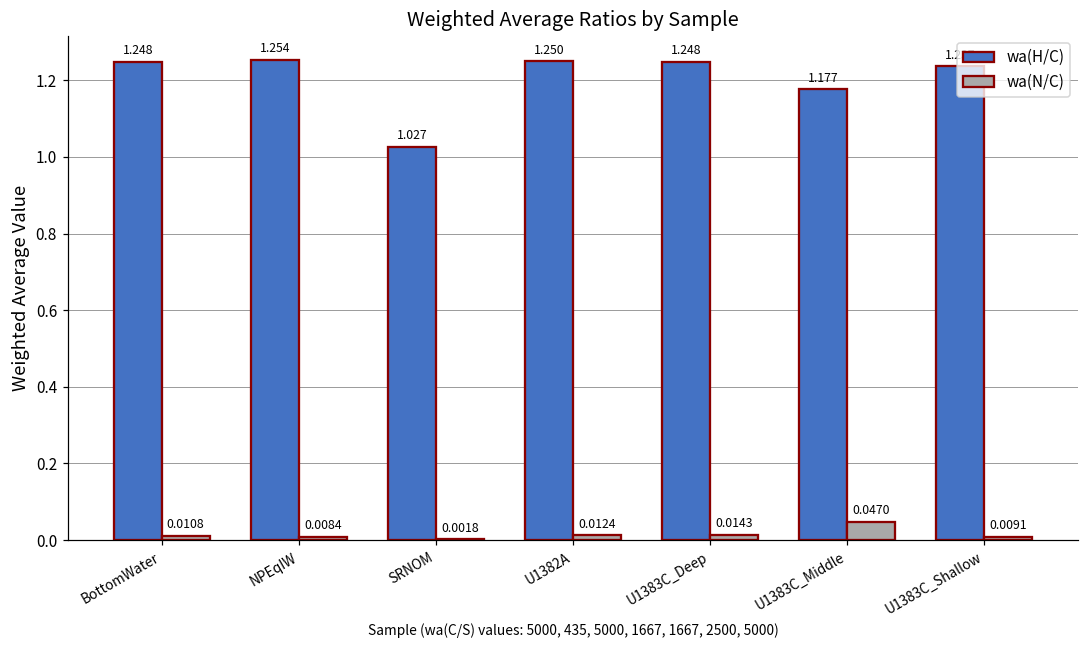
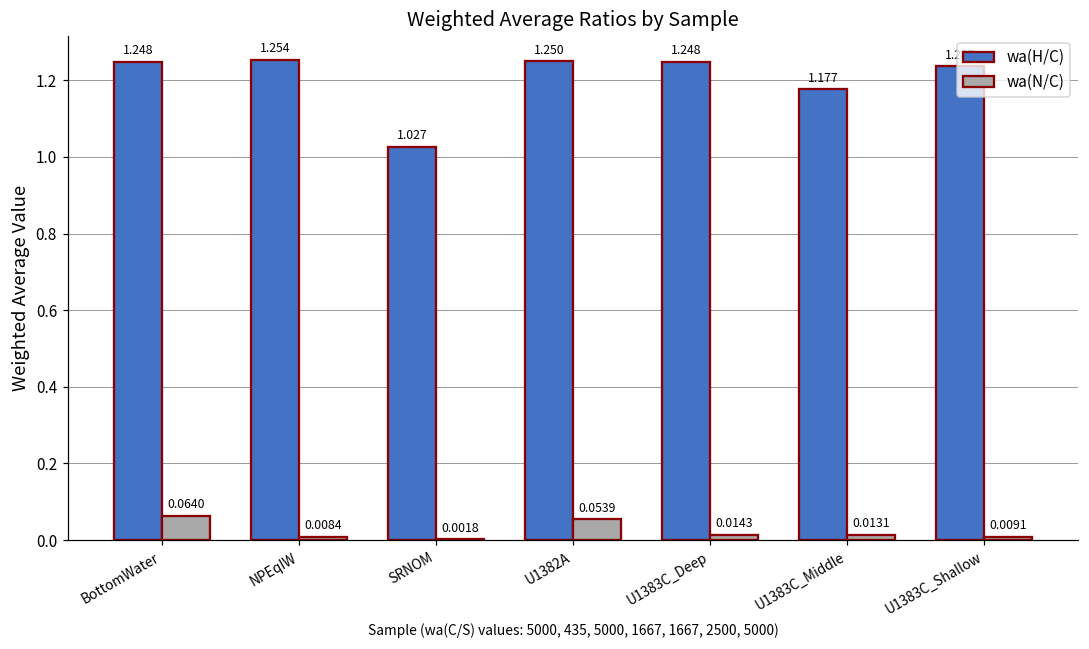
wa(N/C), BottomWater: 0.0108 -> 0.0640
wa(N/C), U1382A: 0.0124 -> 0.0539
wa(N/C), U1383C_Middle: 0.0470 -> 0.0131
